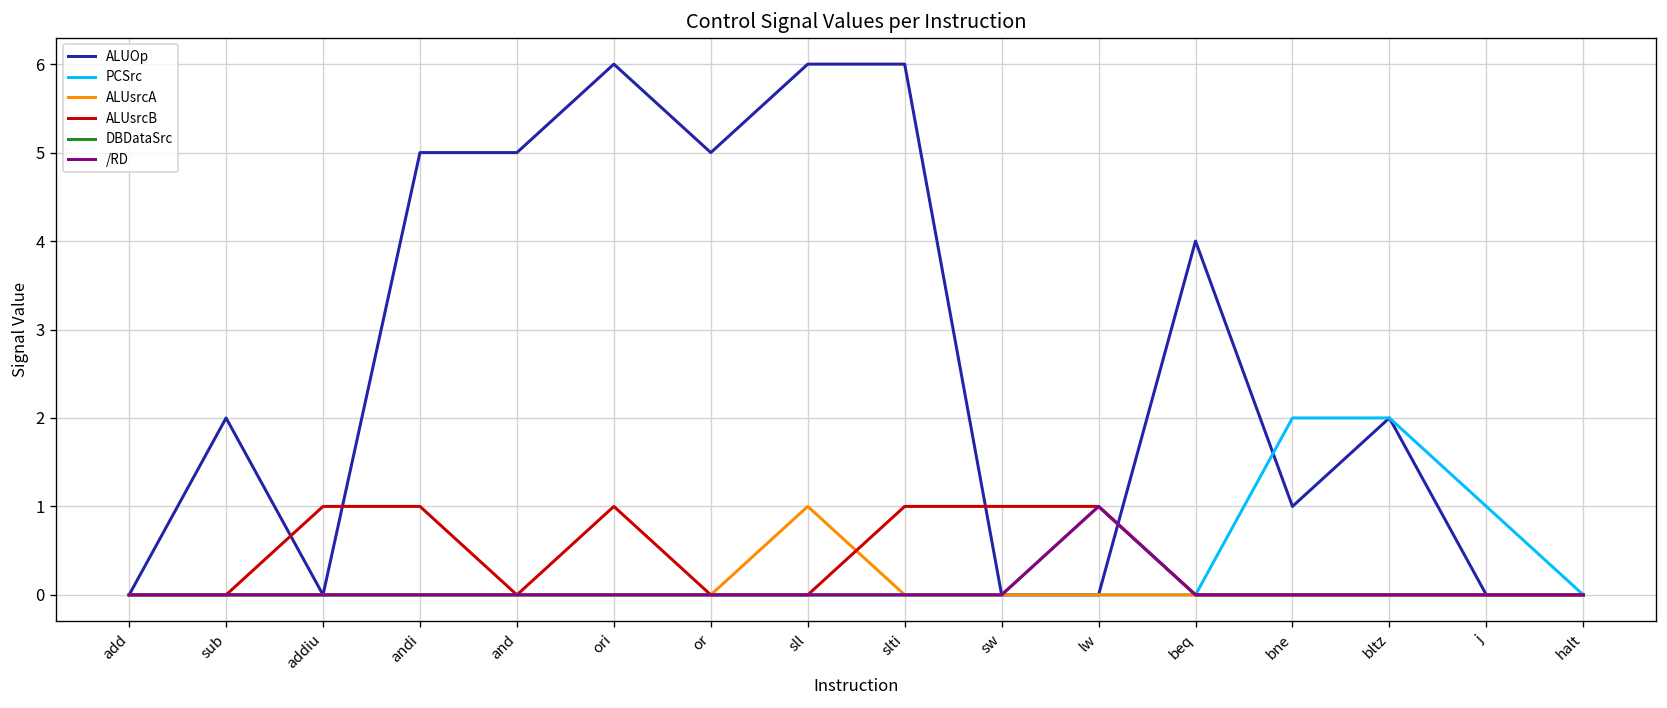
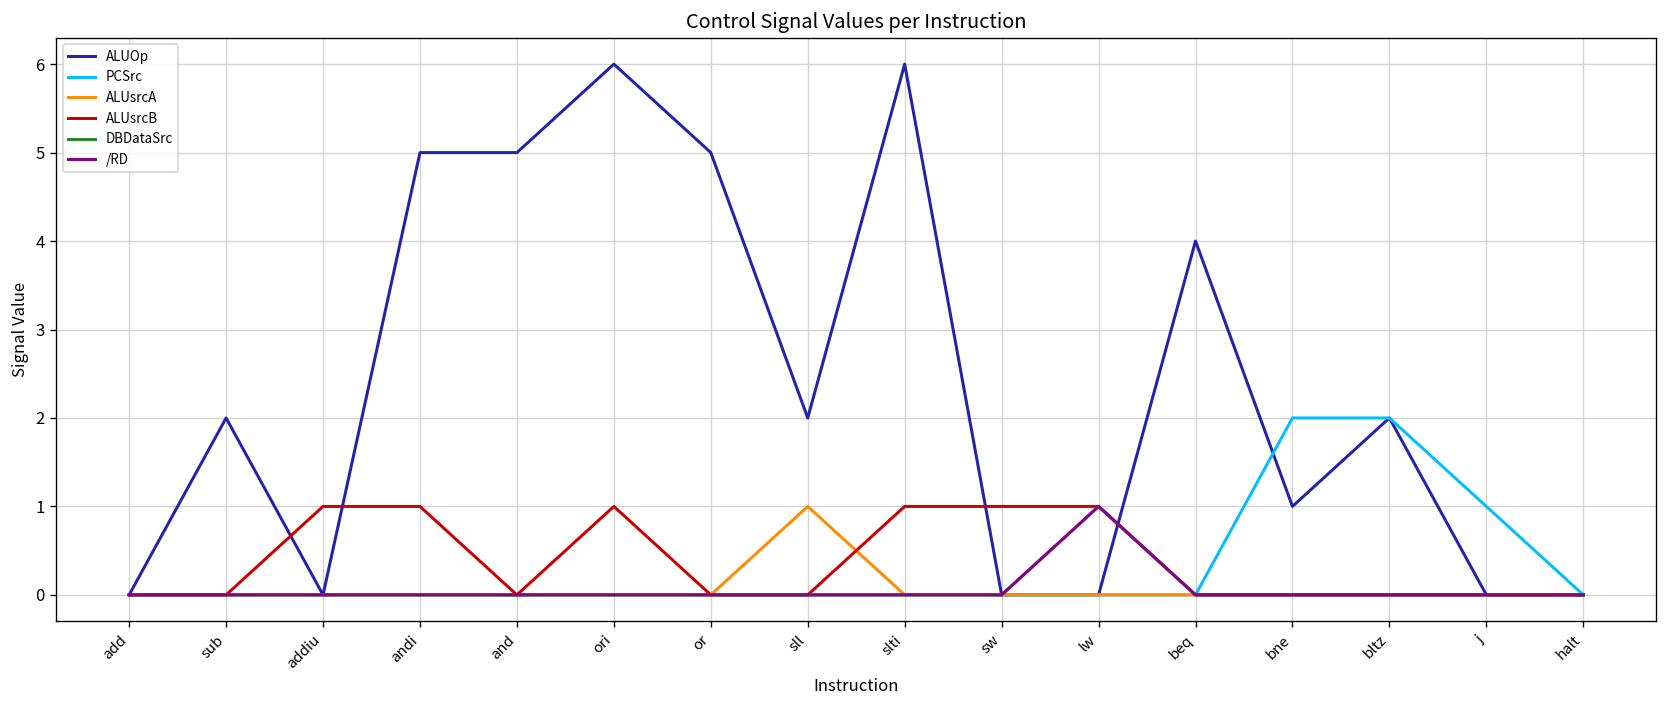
ALUOp, sll: 6 -> 2
